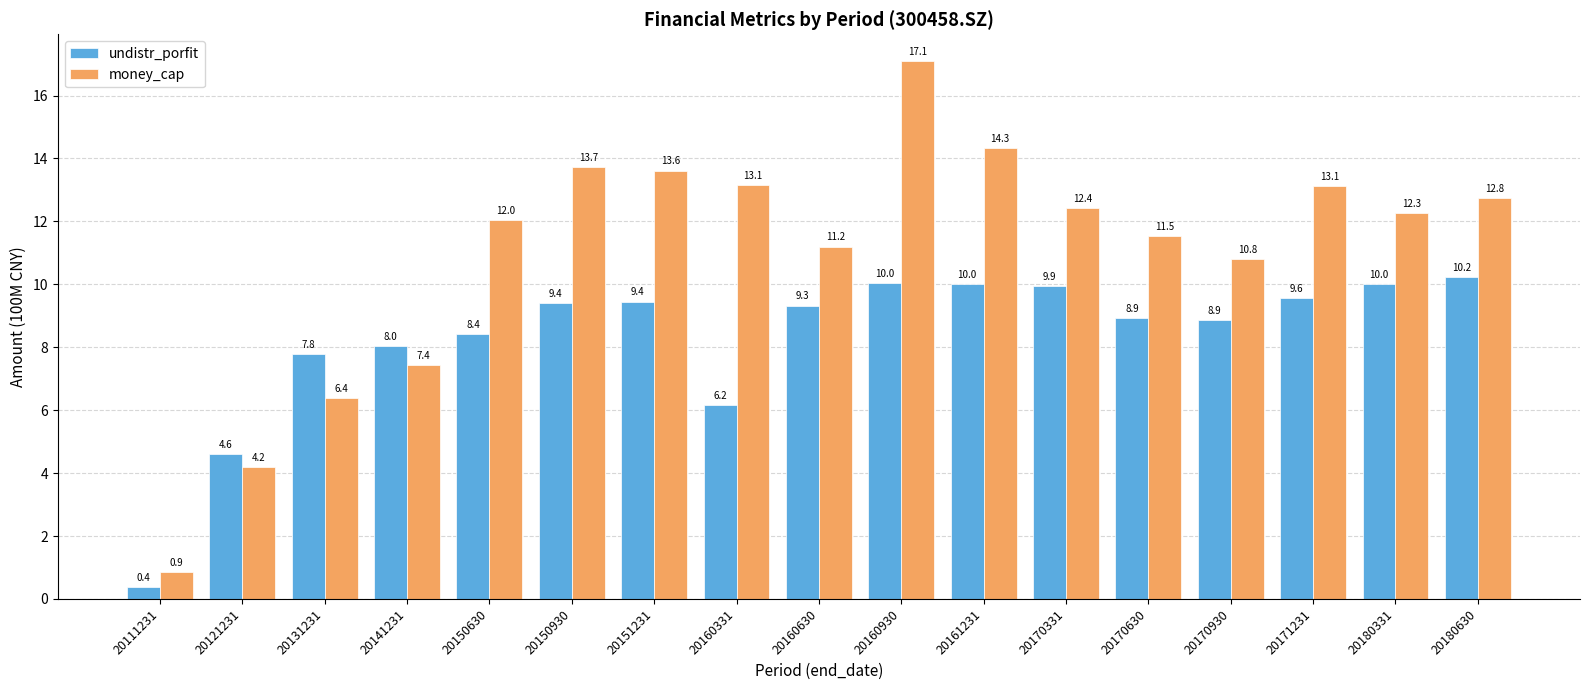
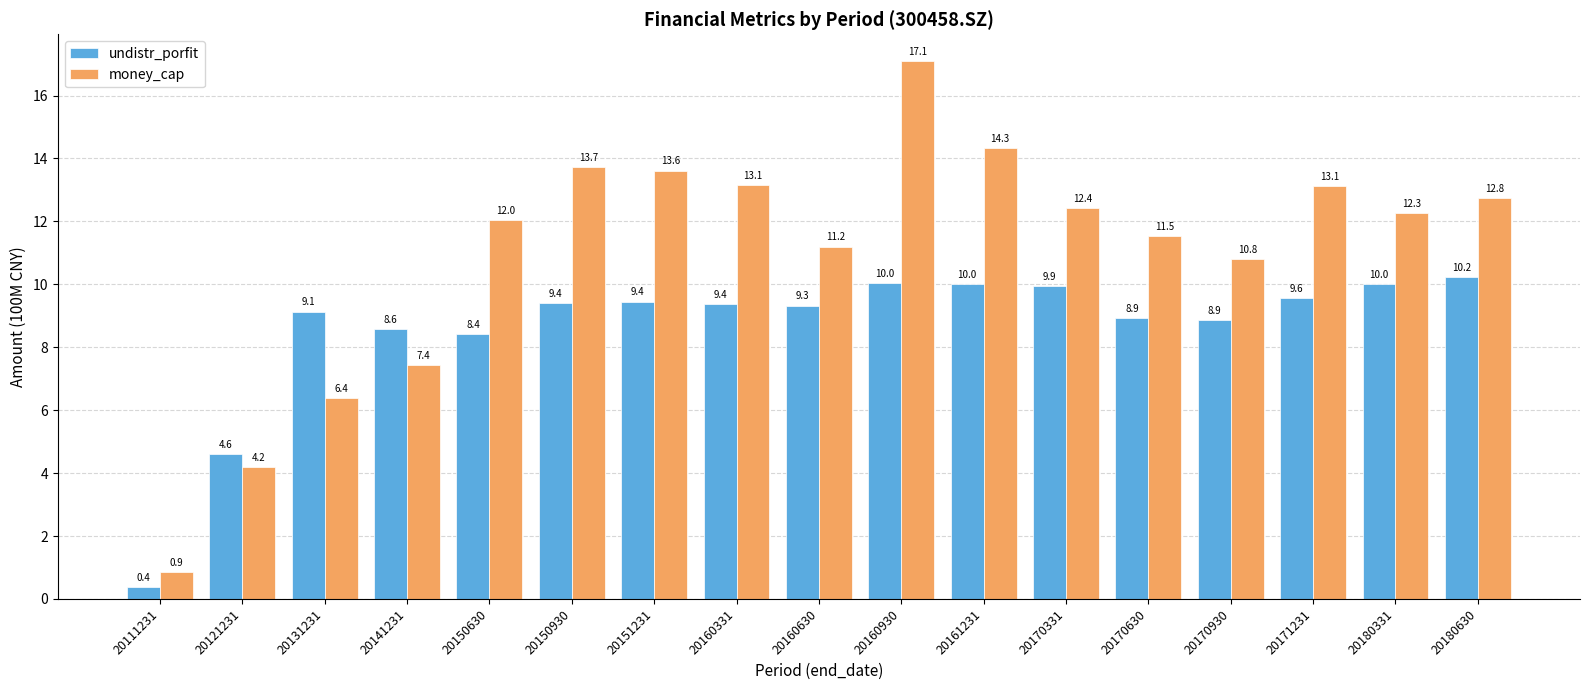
undistr_porfit, 20131231: 7.8 -> 9.1
undistr_porfit, 20141231: 8.0 -> 8.6
undistr_porfit, 20160331: 6.2 -> 9.4
